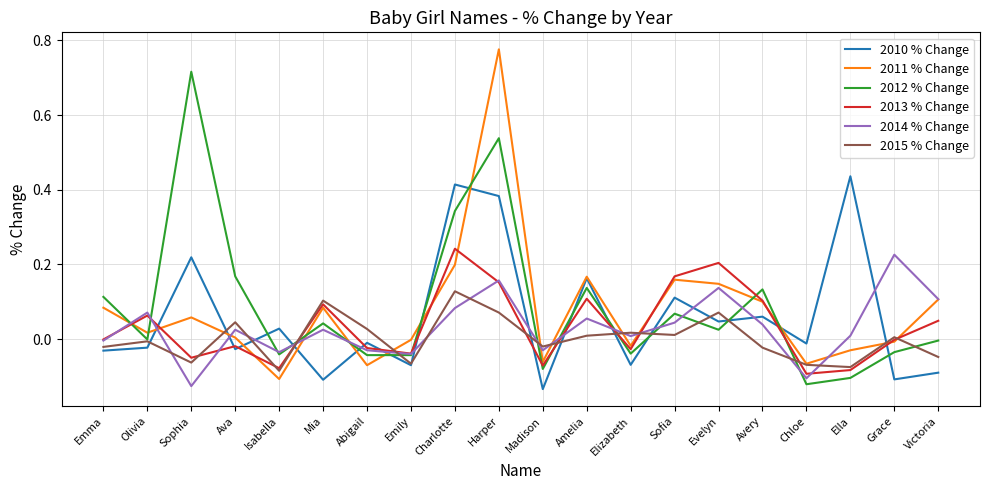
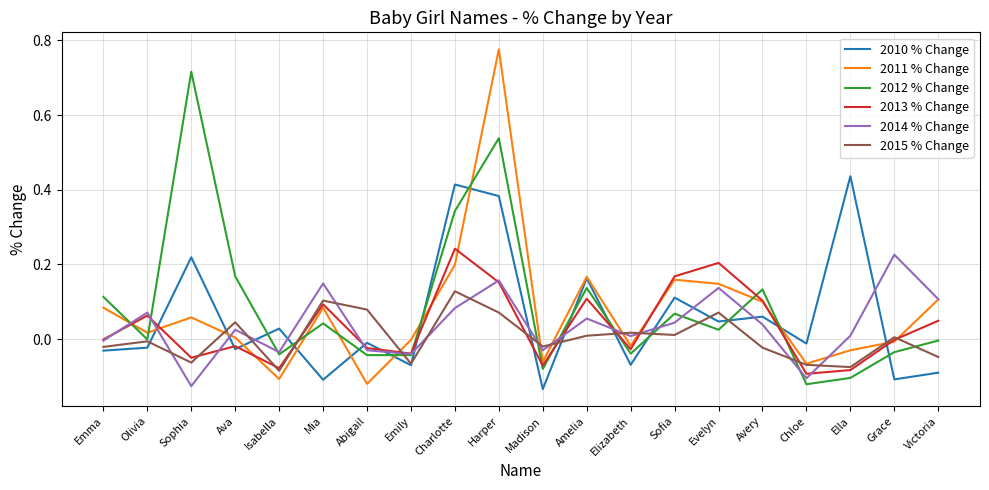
2014 % Change, Mia: 0.03 -> 0.15
2011 % Change, Abigail: -0.07 -> -0.12
2015 % Change, Abigail: 0.03 -> 0.08
